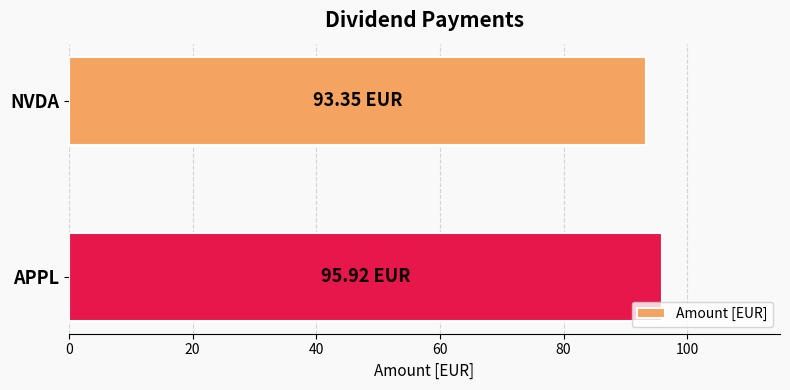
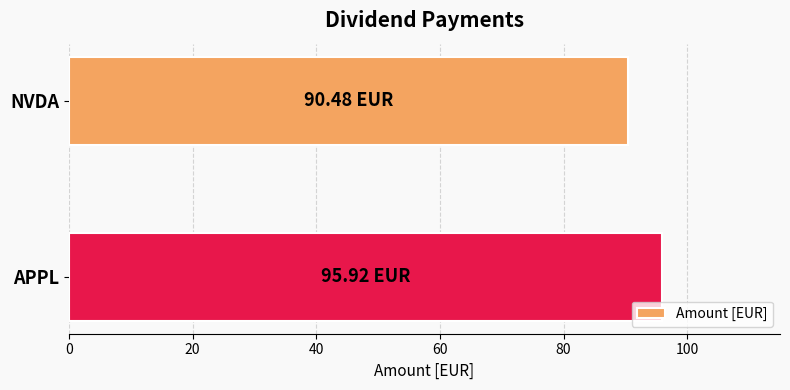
NVDA: 93.35 -> 90.48
